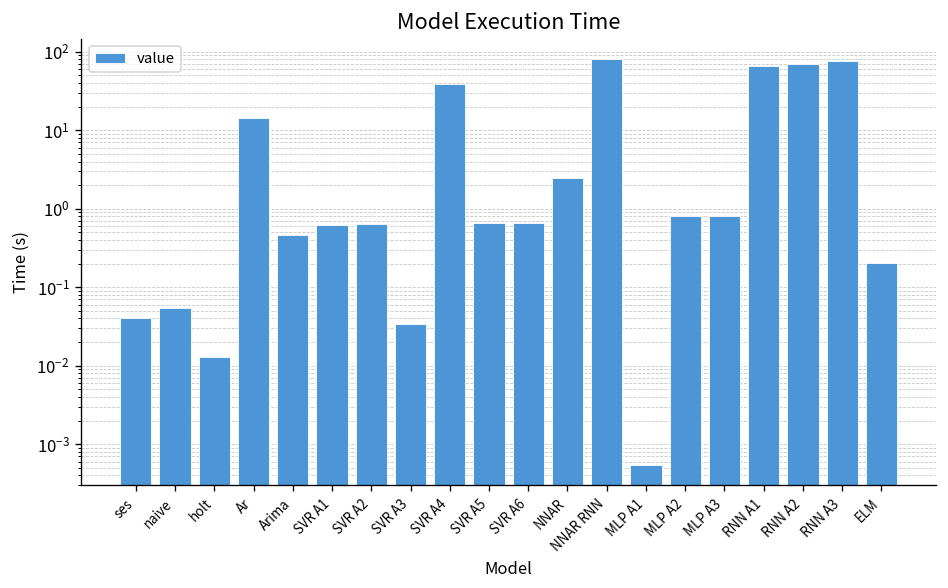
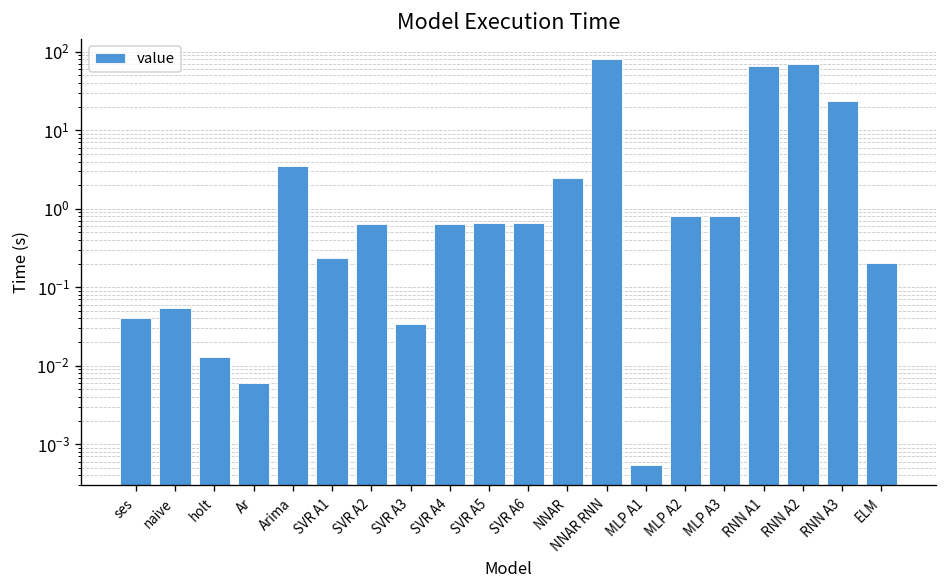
Ar: 14 -> 0.006
Arima: 0.5 -> 3
SVR A1: 0.6 -> 0.23
SVR A4: 40 -> 0.6
RNN A3: 80 -> 23
